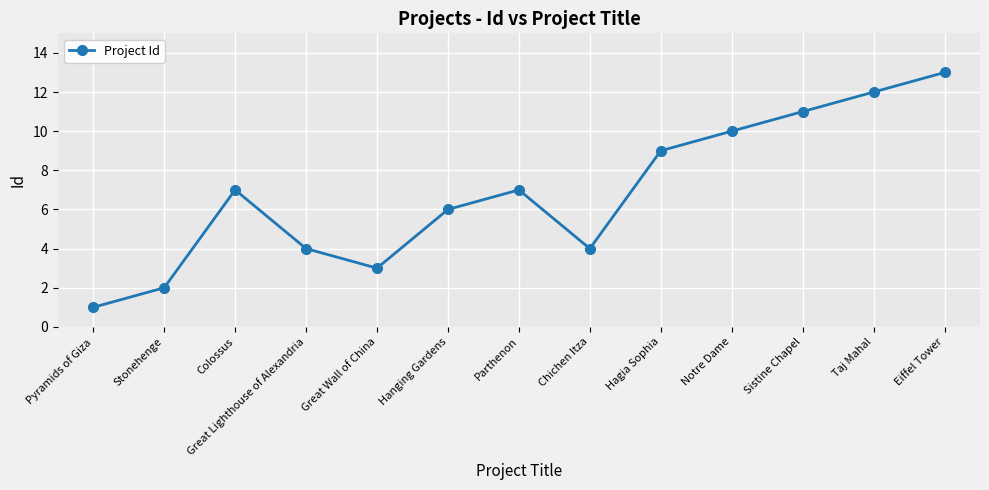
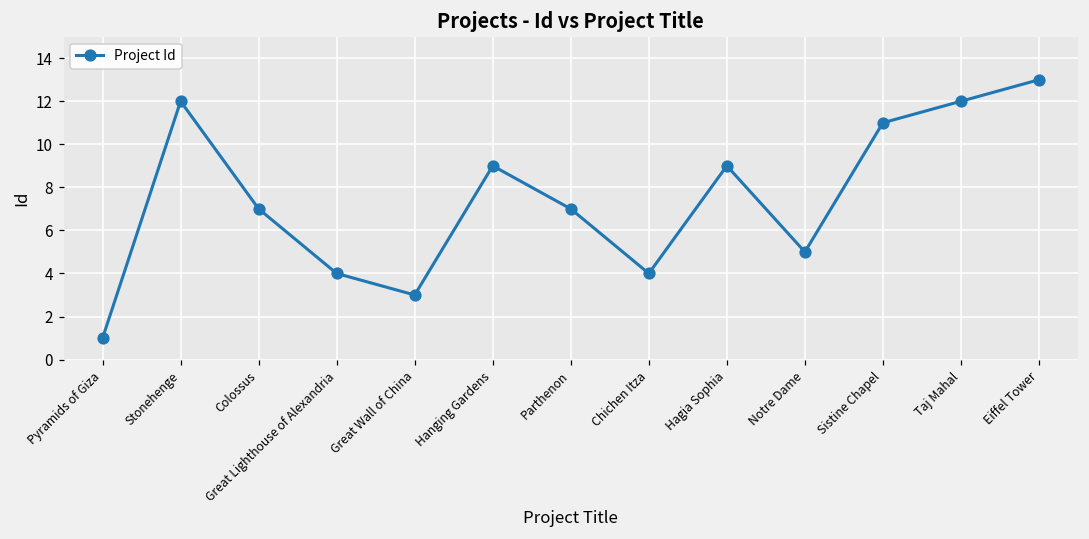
Stonehenge: 2 -> 12
Hanging Gardens: 6 -> 9
Notre Dame: 10 -> 5
